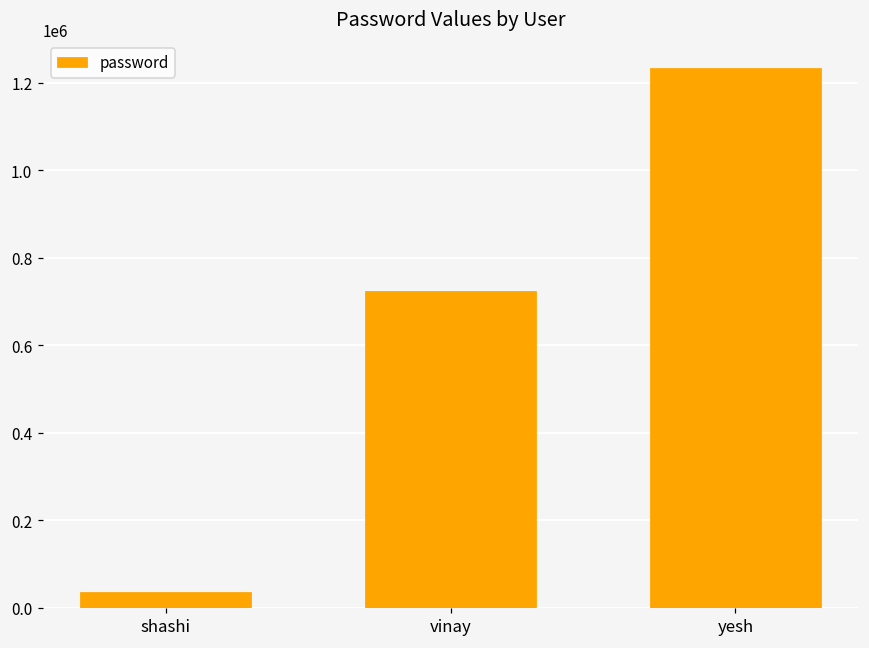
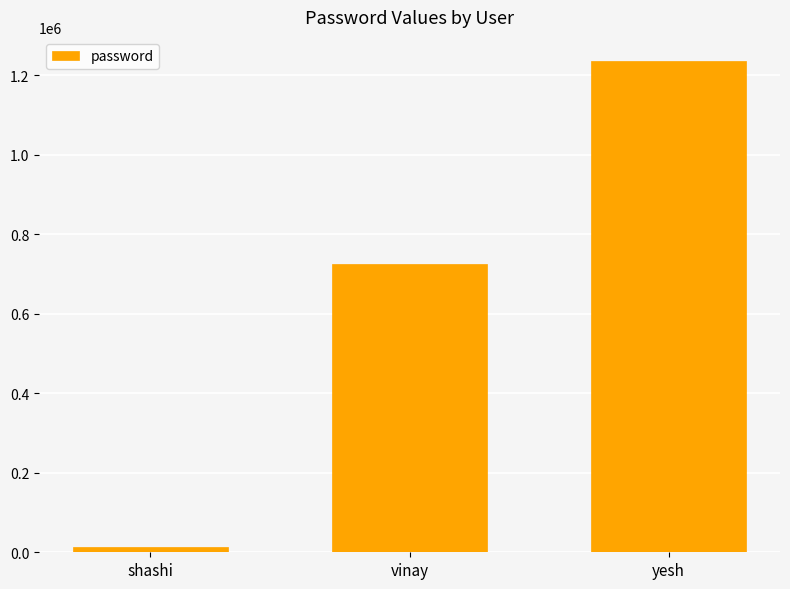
shashi: 40000 -> 10000
